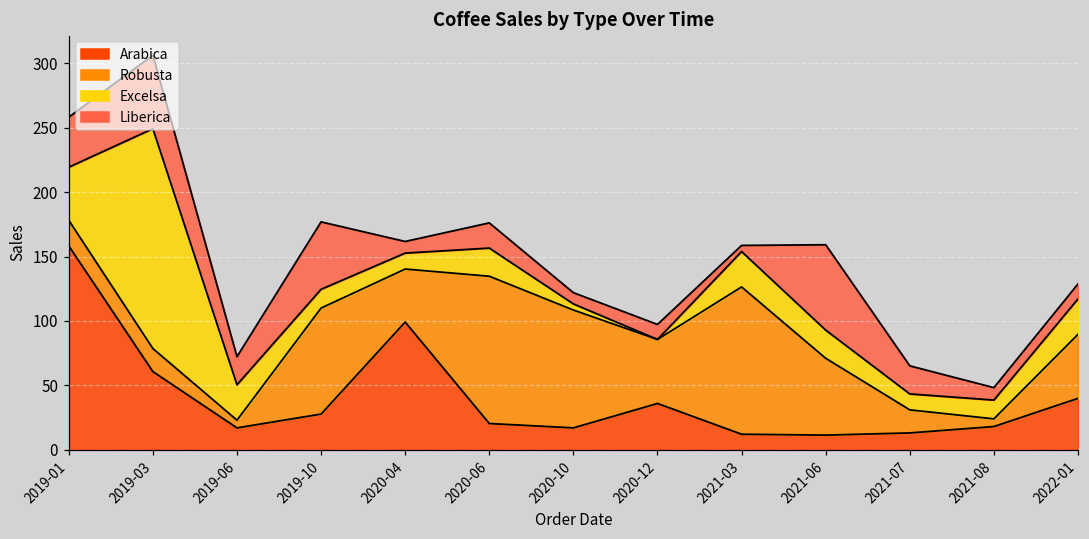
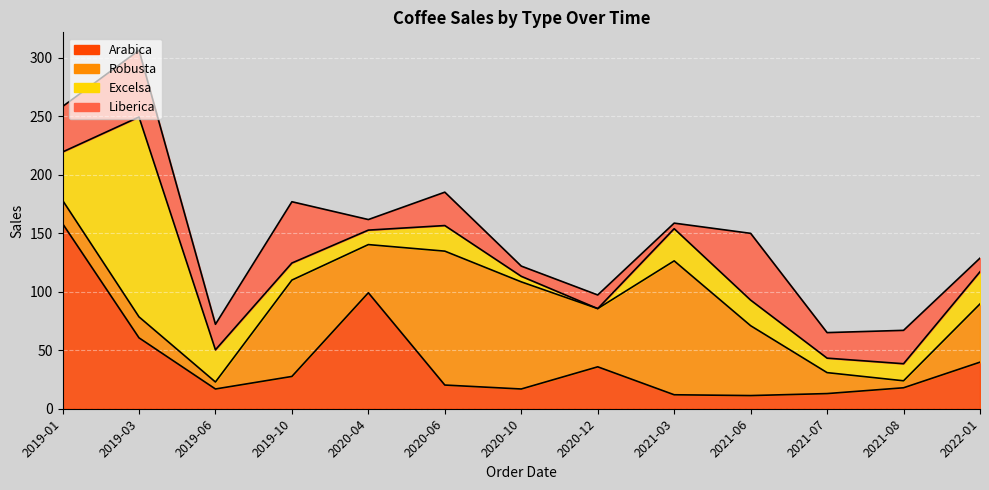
Liberica, 2020-06: 20 -> 29
Liberica, 2021-06: 66 -> 57
Liberica, 2021-08: 10 -> 29
